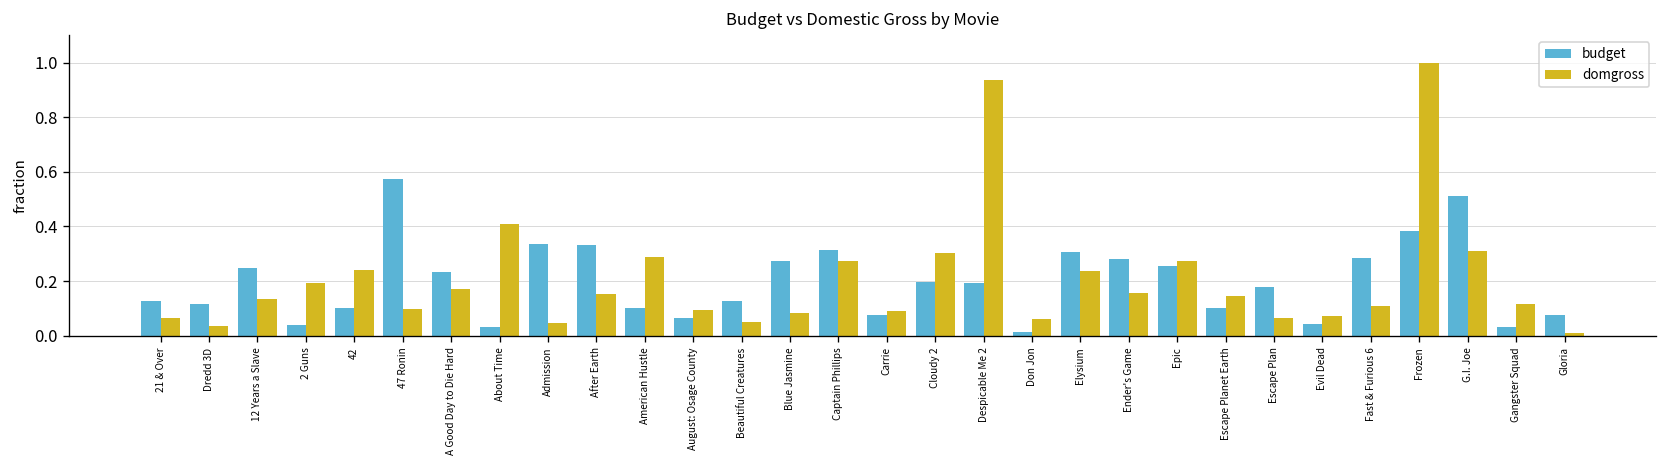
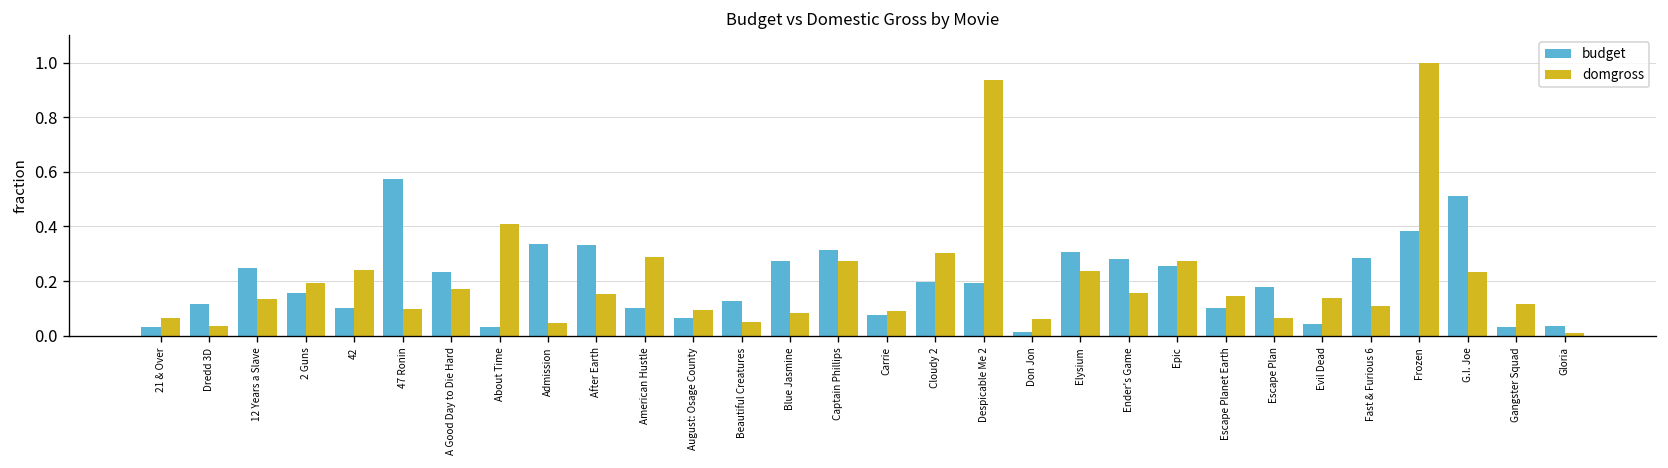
budget, 21 & Over: 0.13 -> 0.03
budget, 2 Guns: 0.04 -> 0.16
domgross, Evil Dead: 0.07 -> 0.14
domgross, G.I. Joe: 0.31 -> 0.23
budget, Gloria: 0.08 -> 0.03
